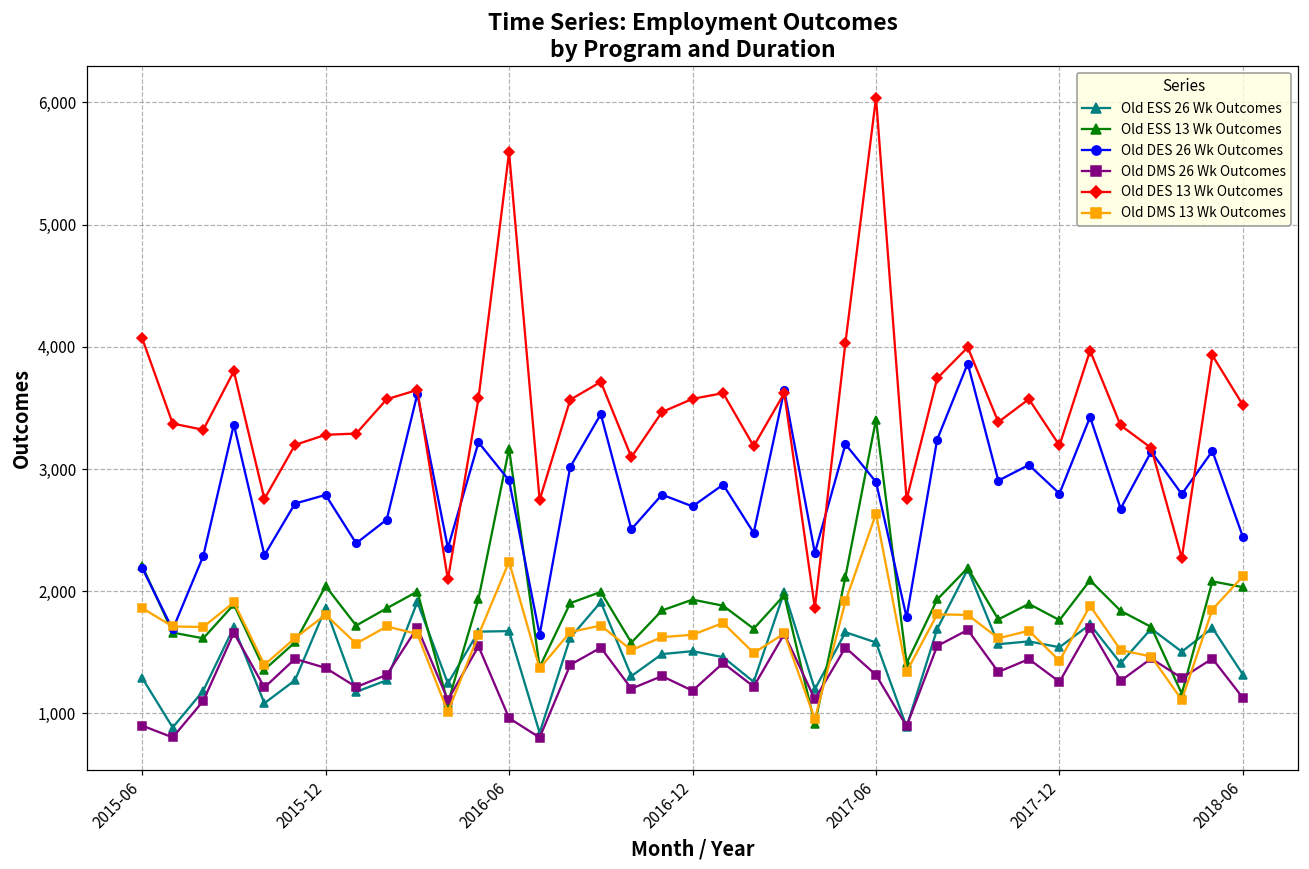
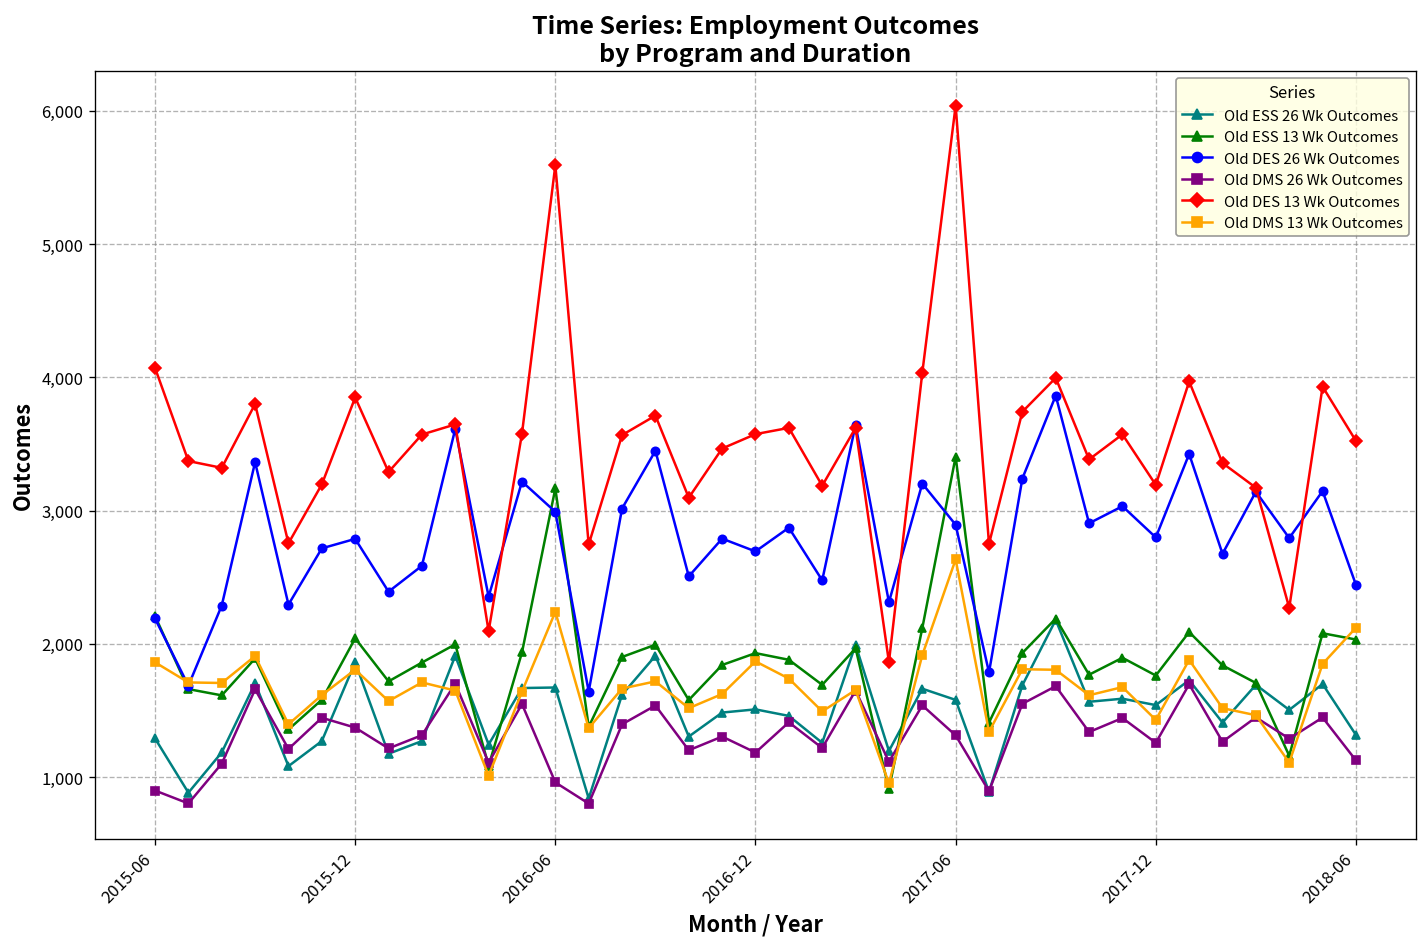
Old DES 13 Wk Outcomes, 2015-12: 3,280 -> 3,850
Old DES 26 Wk Outcomes, 2016-06: 2,910 -> 2,990
Old DMS 13 Wk Outcomes, 2016-12: 1,640 -> 1,870
